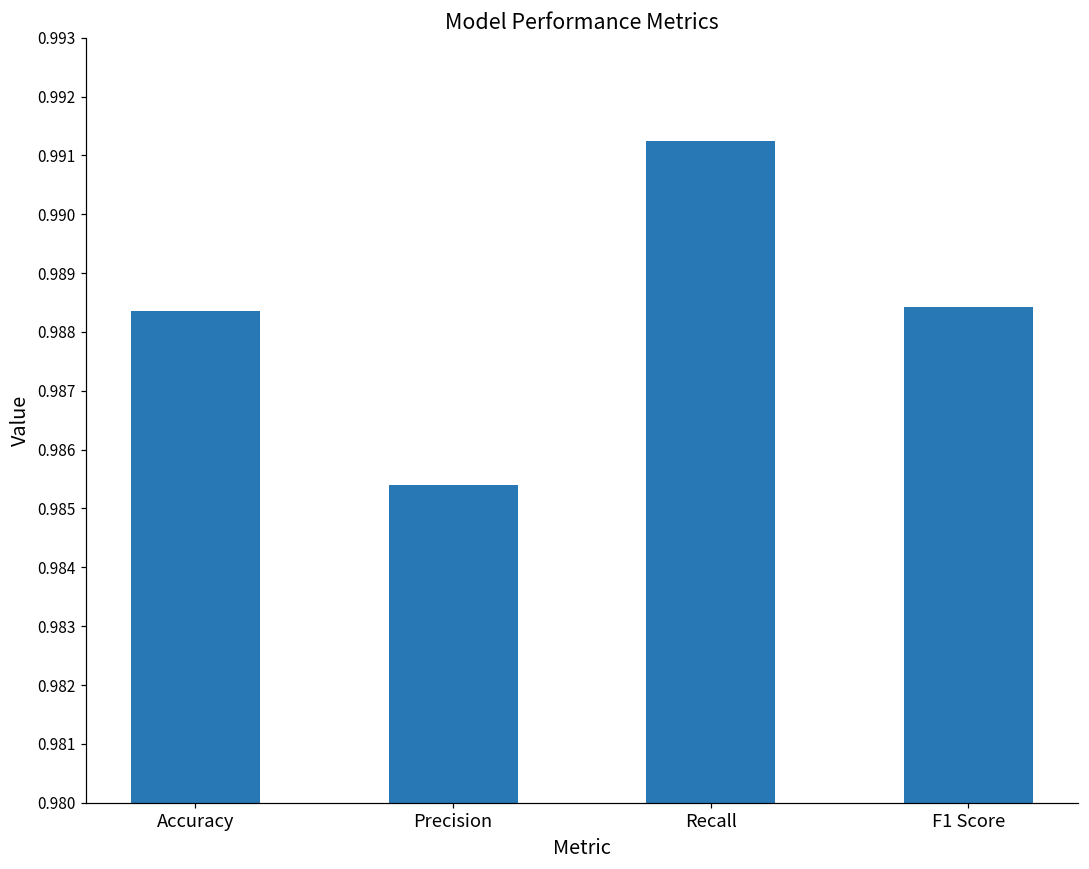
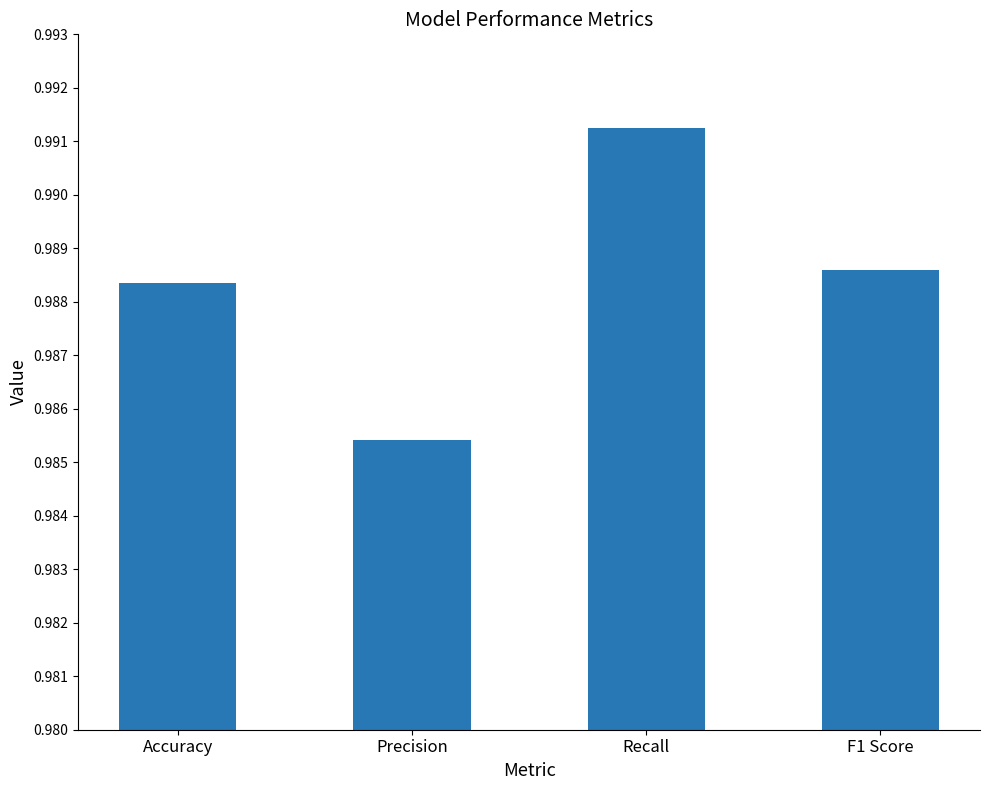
F1 Score: 0.9884 -> 0.9886
